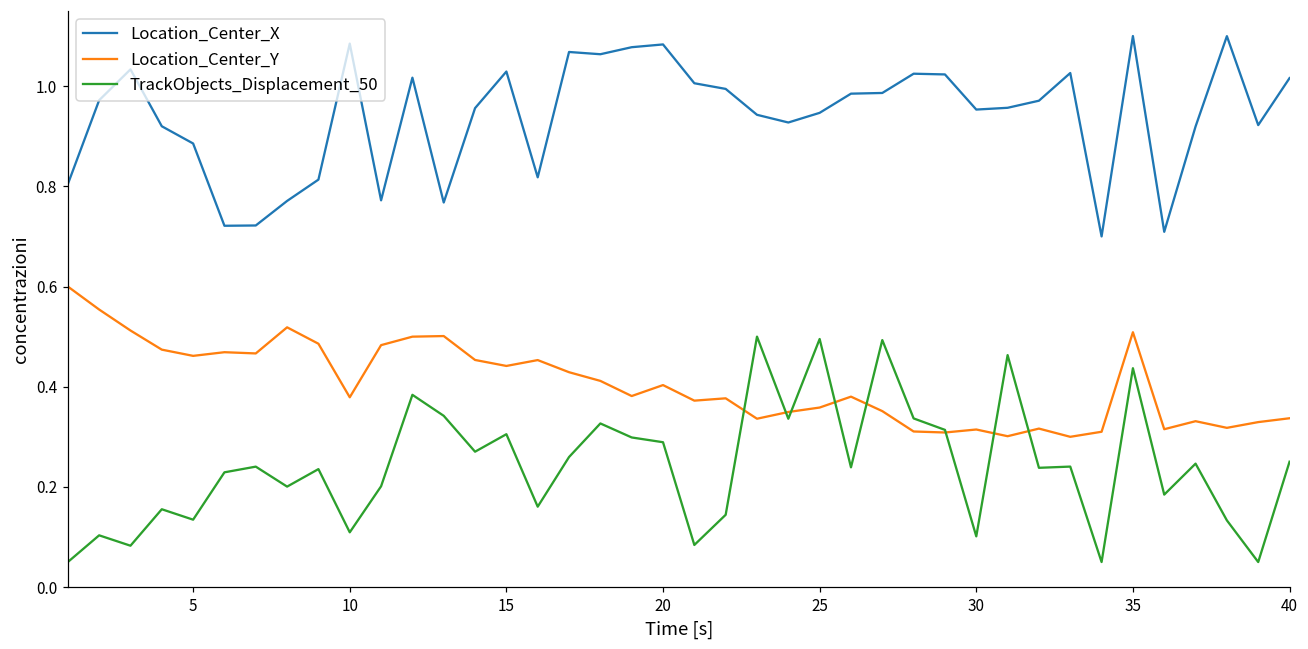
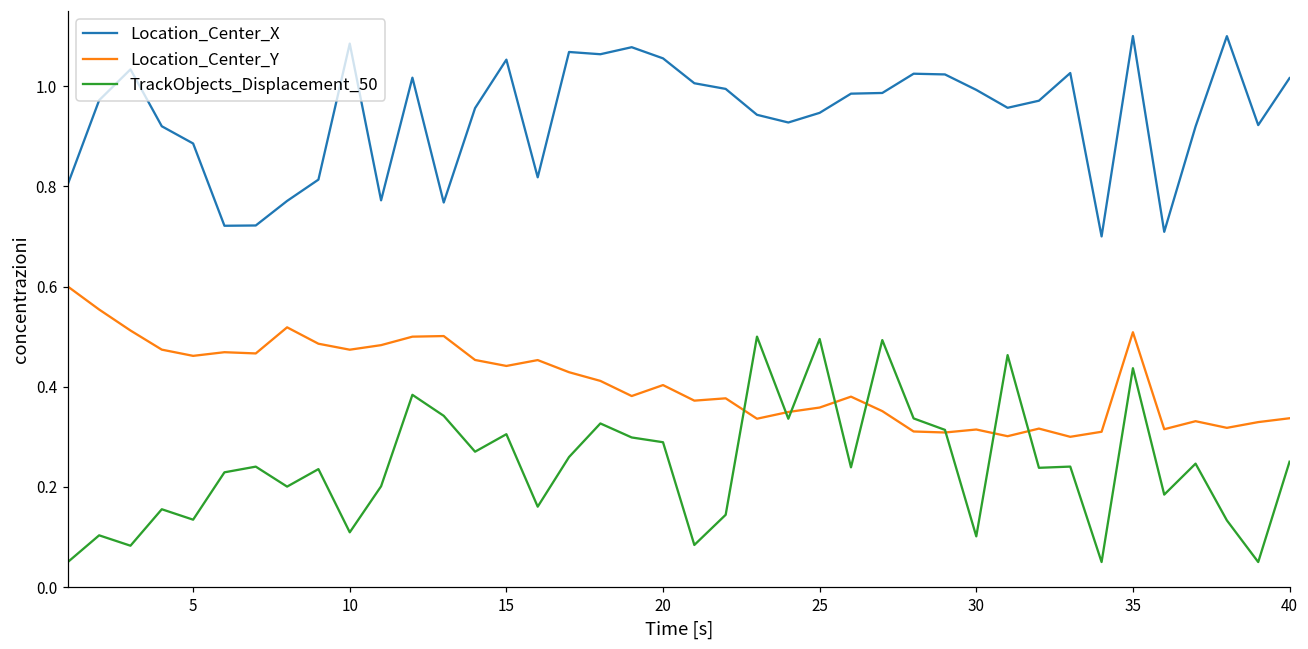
Location_Center_Y, 10: 0.38 -> 0.47
Location_Center_X, 15: 1.03 -> 1.05
Location_Center_X, 20: 1.08 -> 1.06
Location_Center_X, 30: 0.95 -> 0.99
